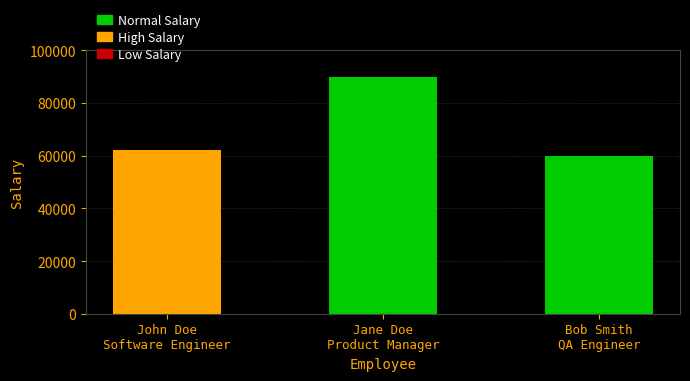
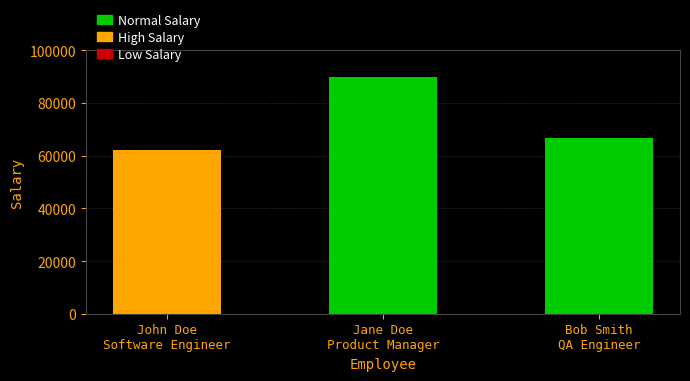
Bob Smith QA Engineer: 60000 -> 67000
